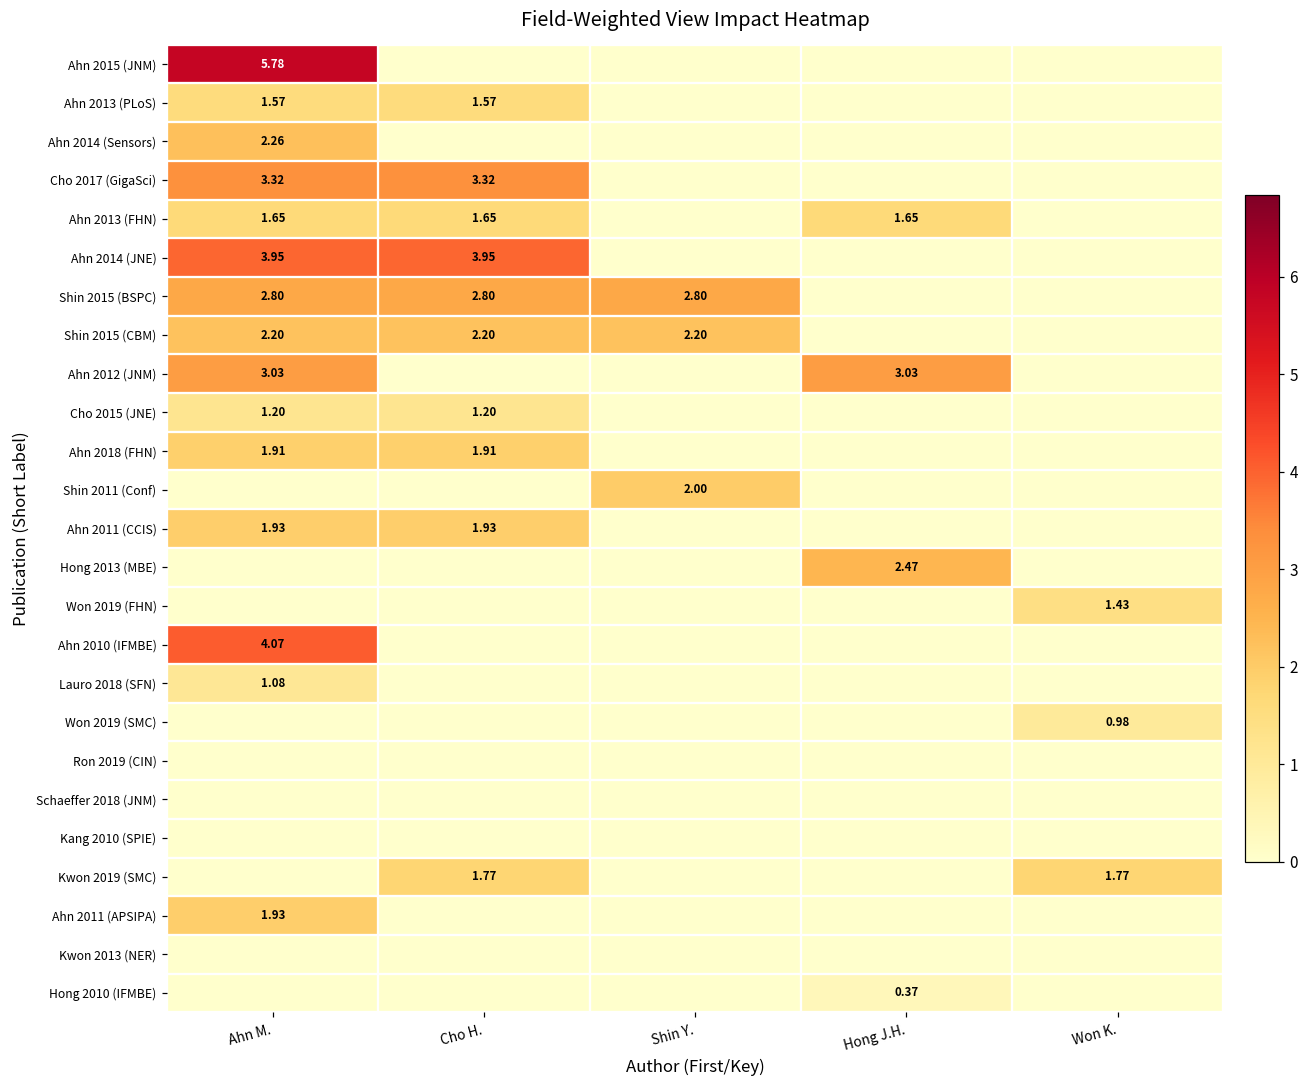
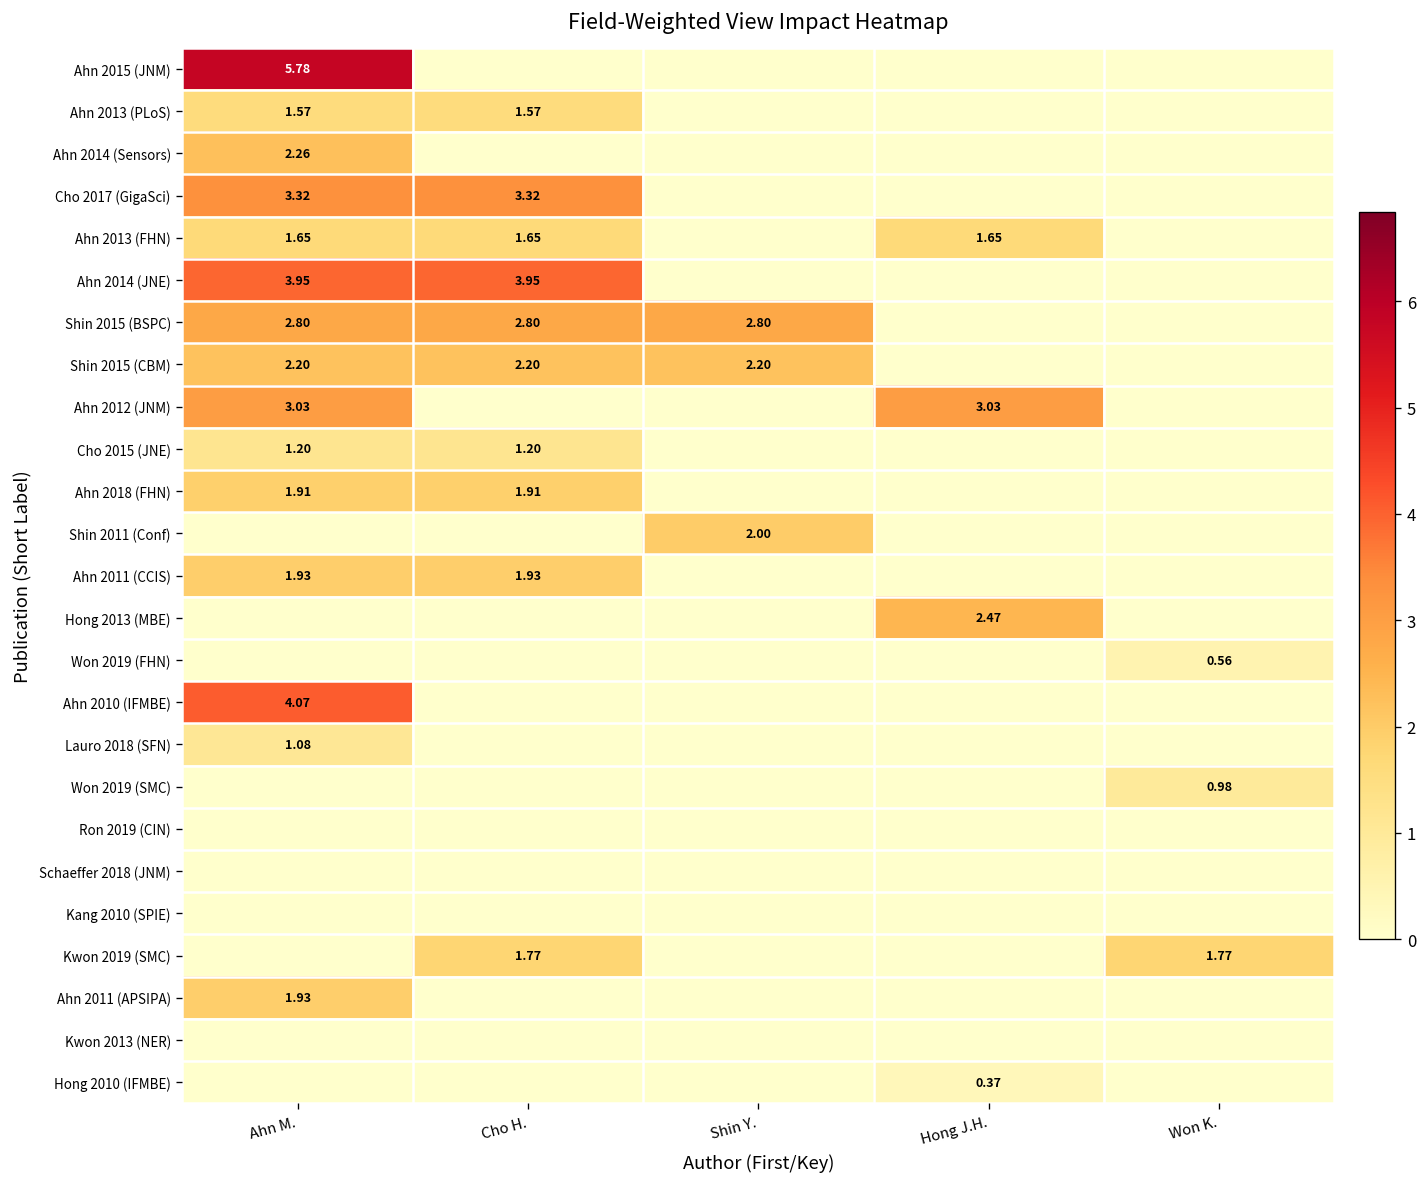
Won 2019 (FHN), Won K.: 1.43 -> 0.56
